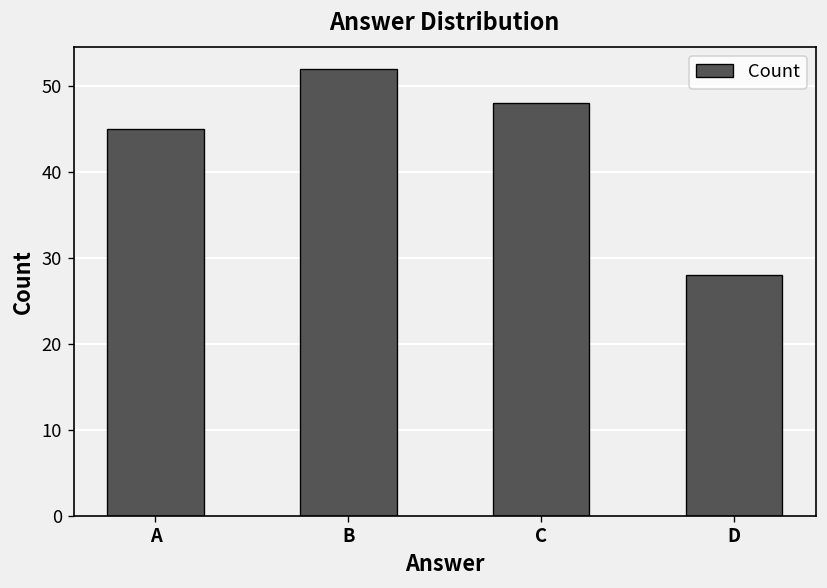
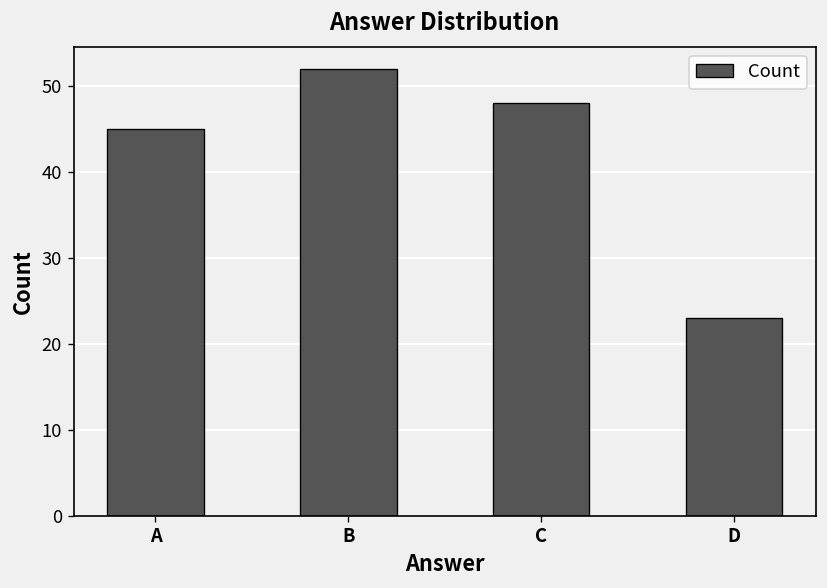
D: 28 -> 23
